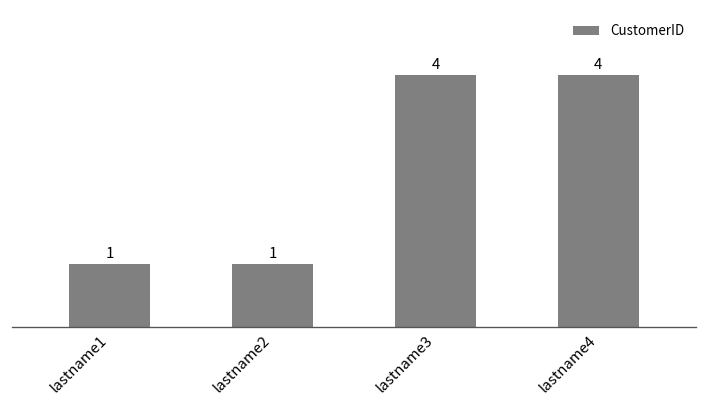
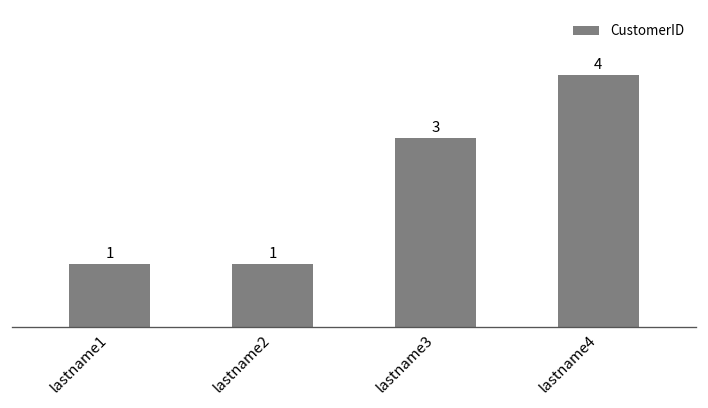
lastname3: 4 -> 3
